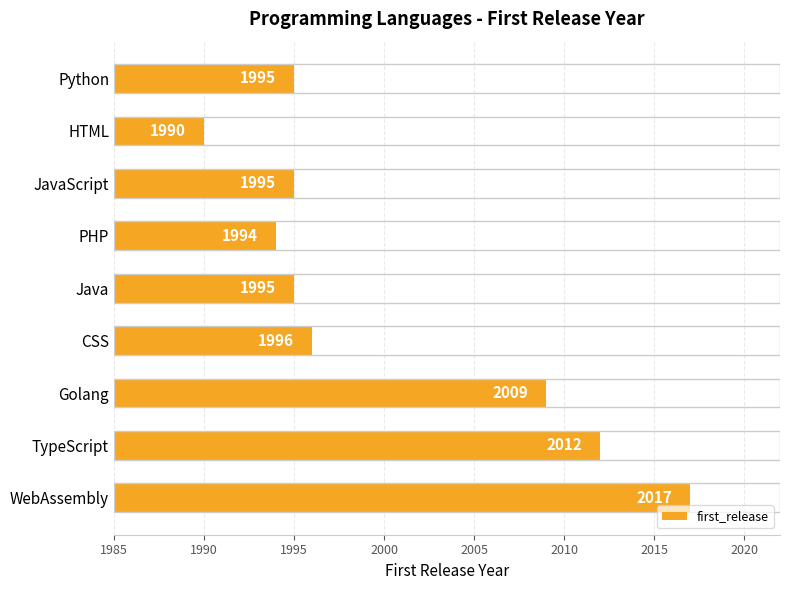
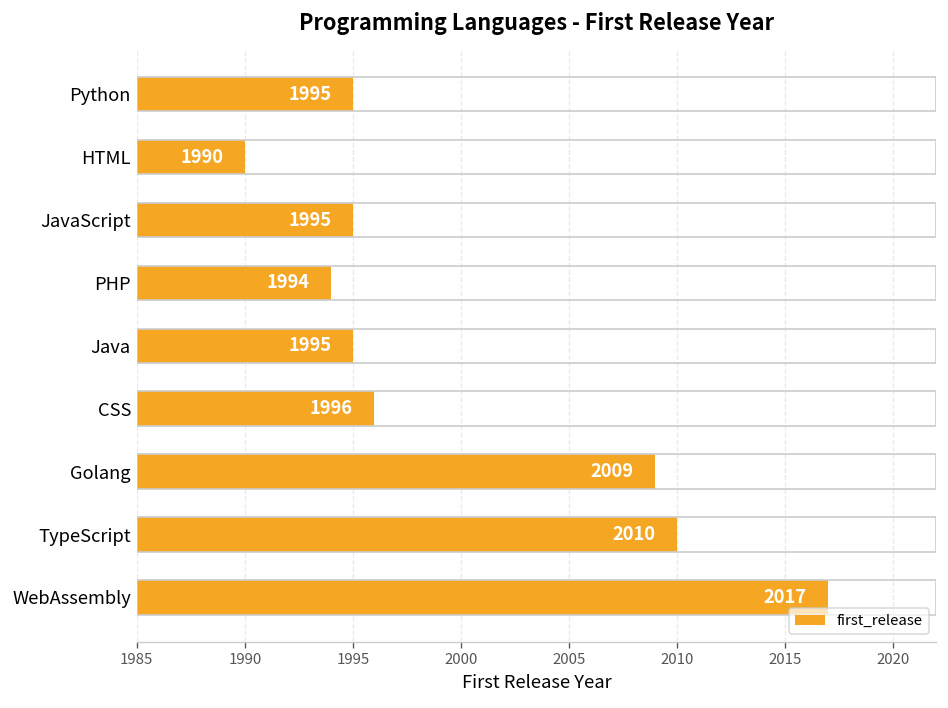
TypeScript: 2012 -> 2010
